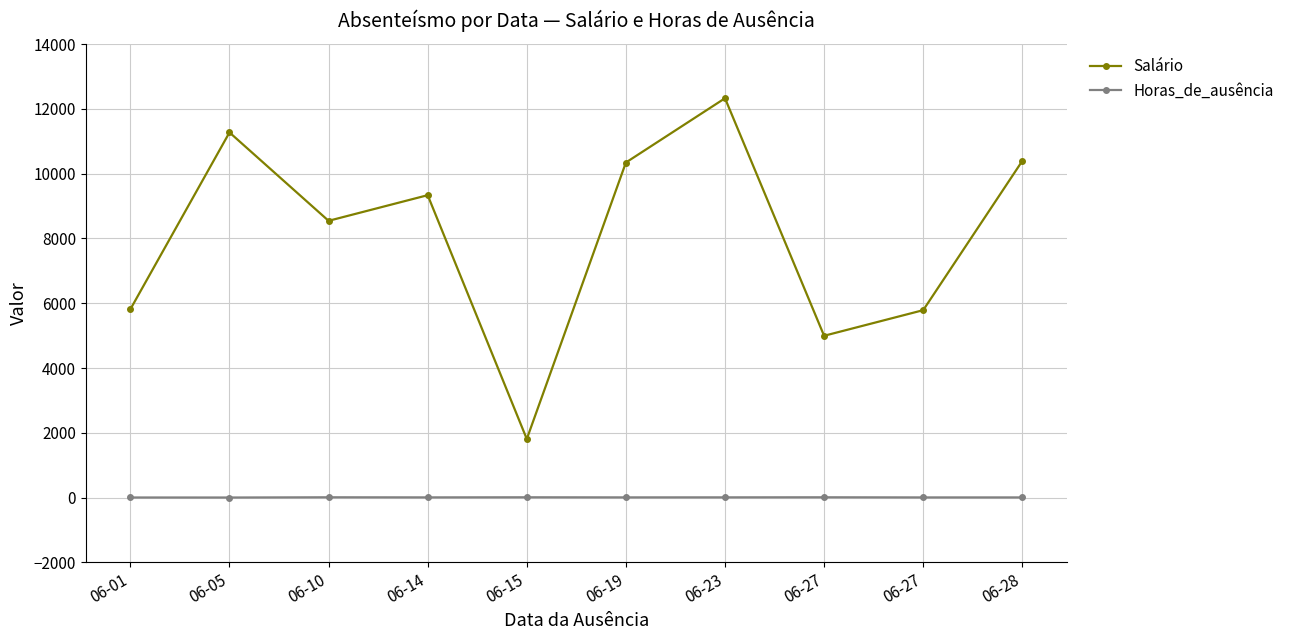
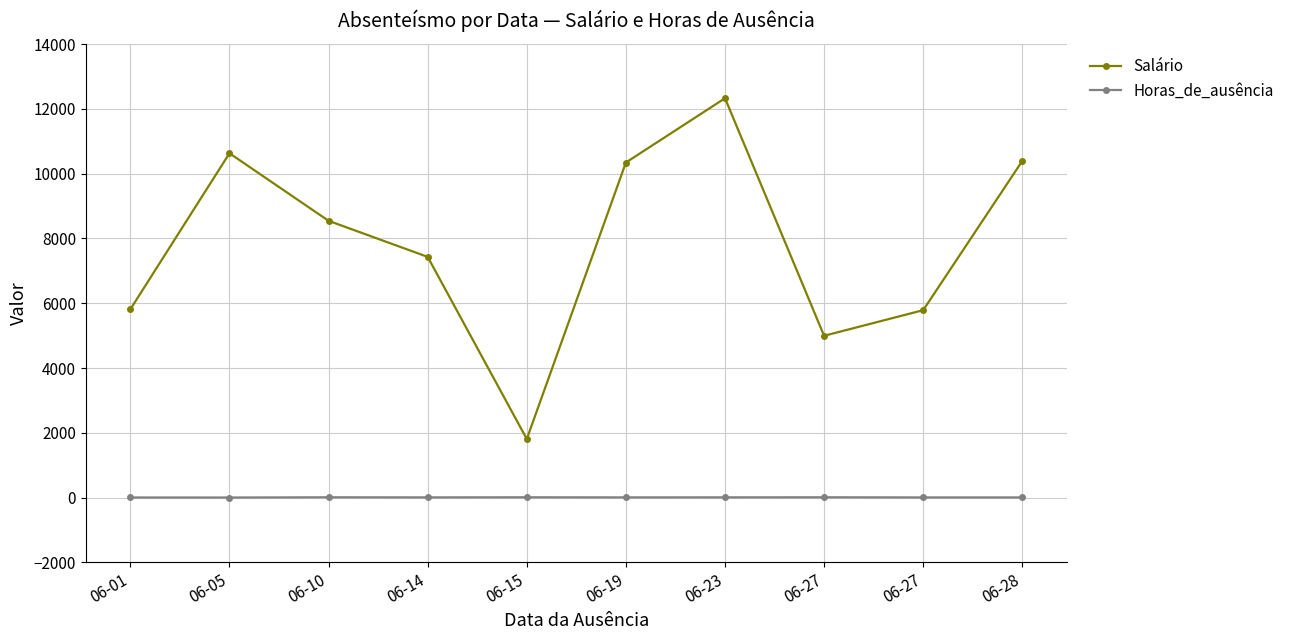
Salário, 06-05: 11300 -> 10600
Salário, 06-14: 9300 -> 7400
